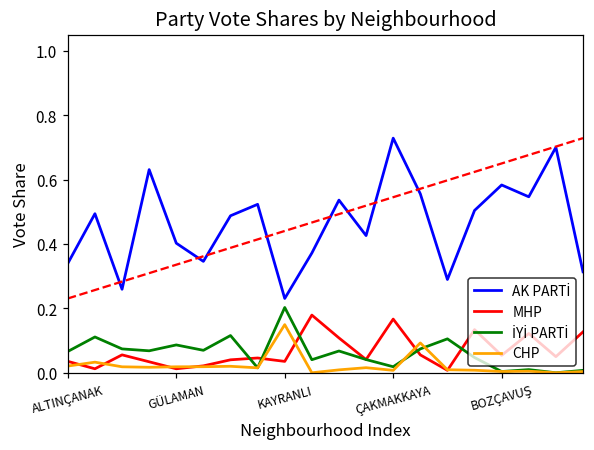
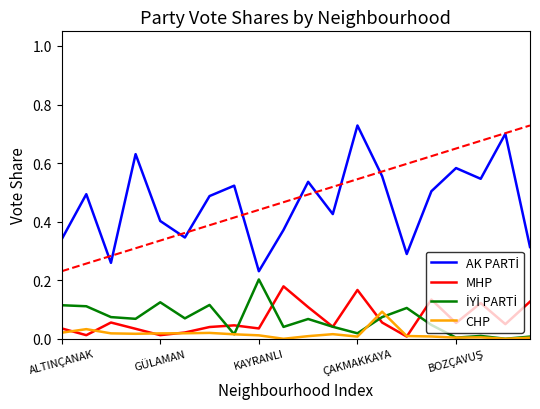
İYİ PARTİ, ALTINÇANAK: 0.07 -> 0.11
İYİ PARTİ, GÜLAMAN: 0.09 -> 0.12
CHP, KAYRANLI: 0.15 -> 0.01
